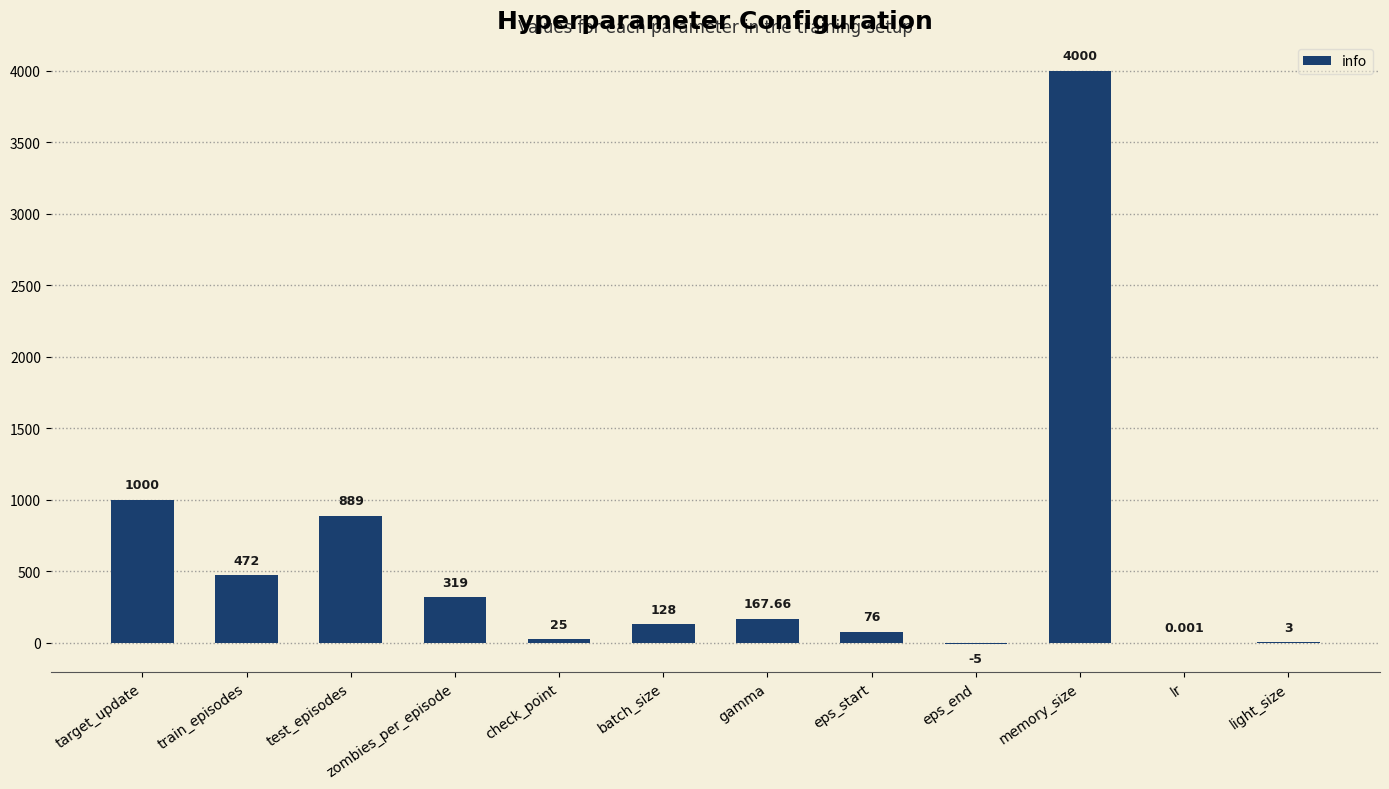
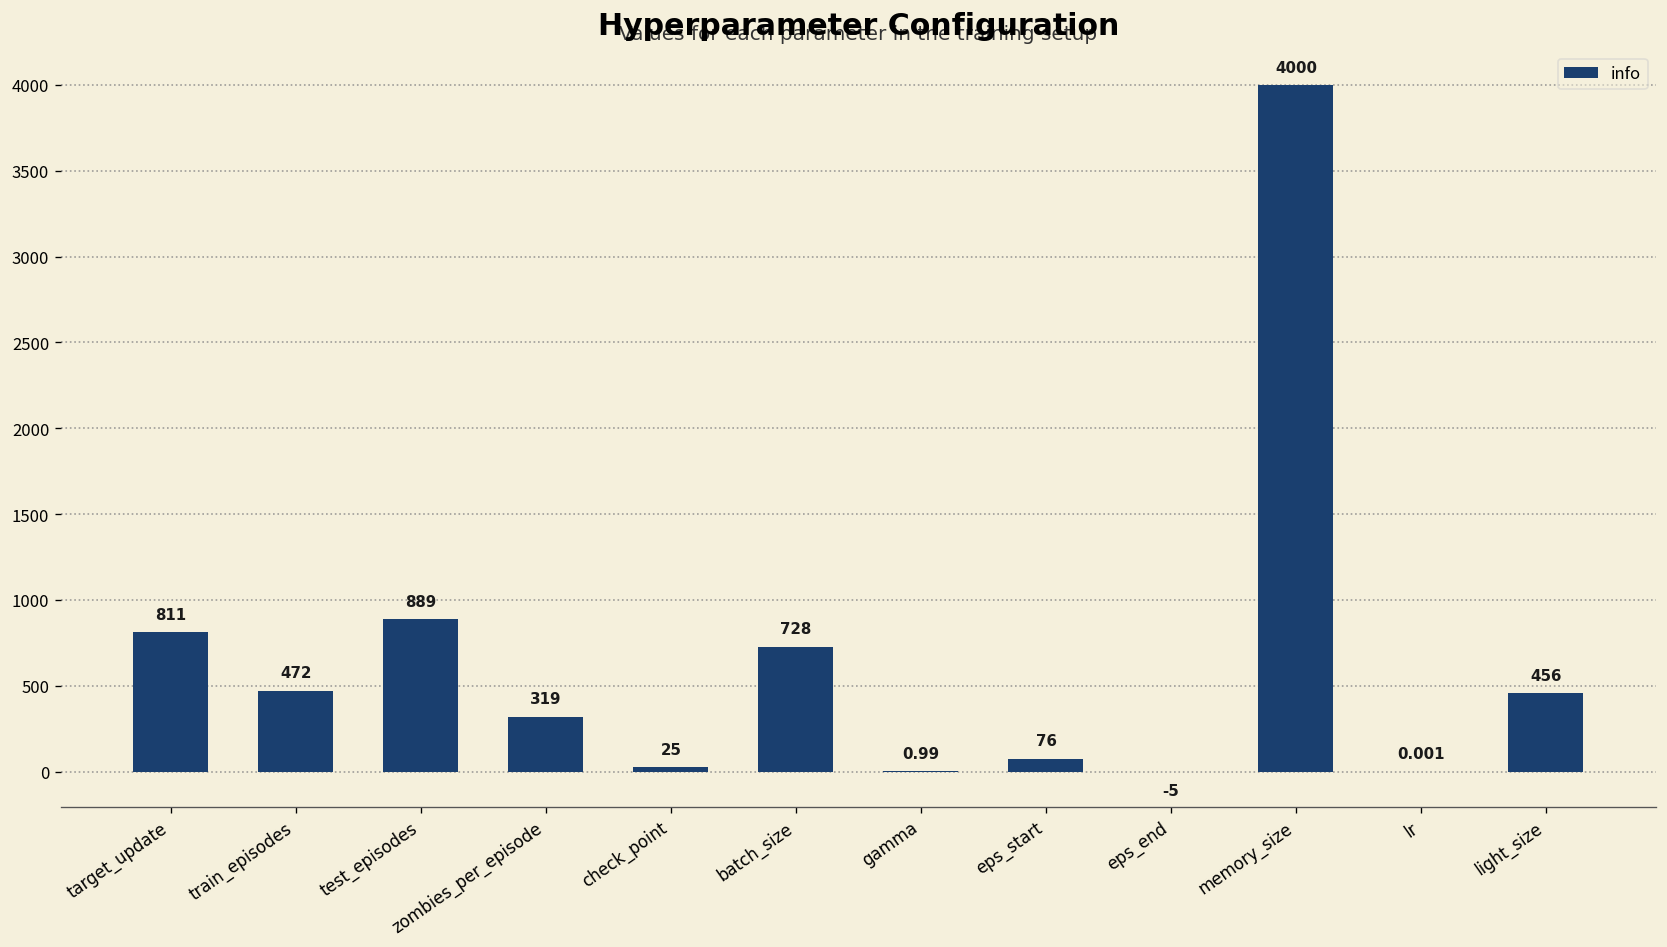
target_update: 1000 -> 811
batch_size: 128 -> 728
gamma: 167.66 -> 0.99
light_size: 3 -> 456
